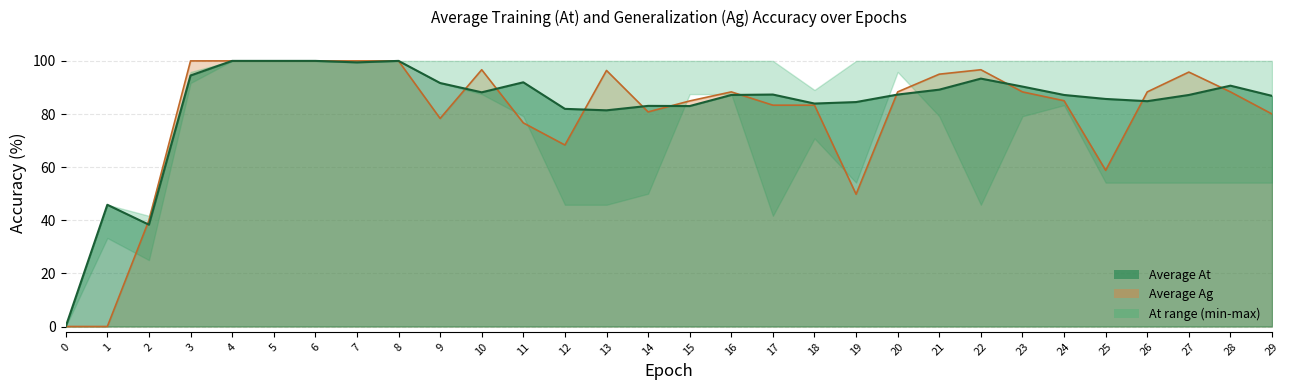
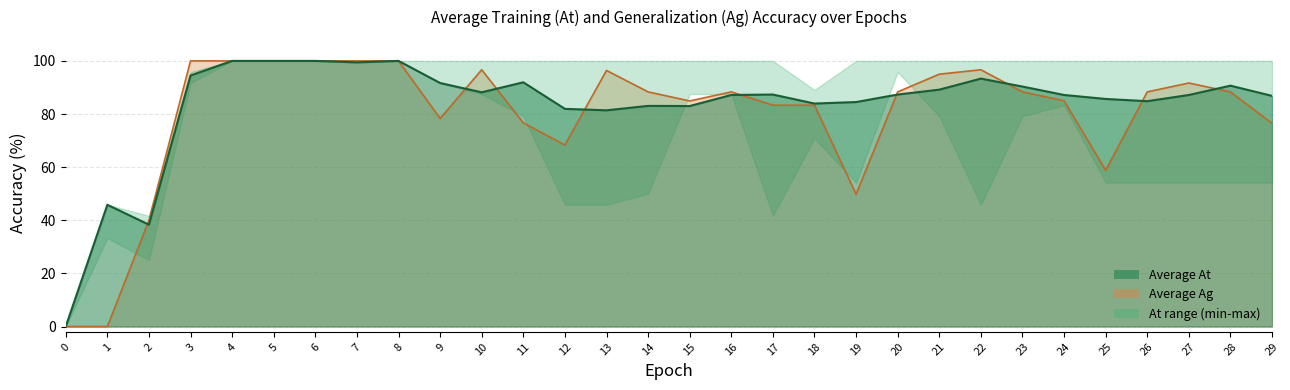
Average Ag, 14: 81 -> 88
Average Ag, 27: 96 -> 92
Average Ag, 29: 80 -> 77
